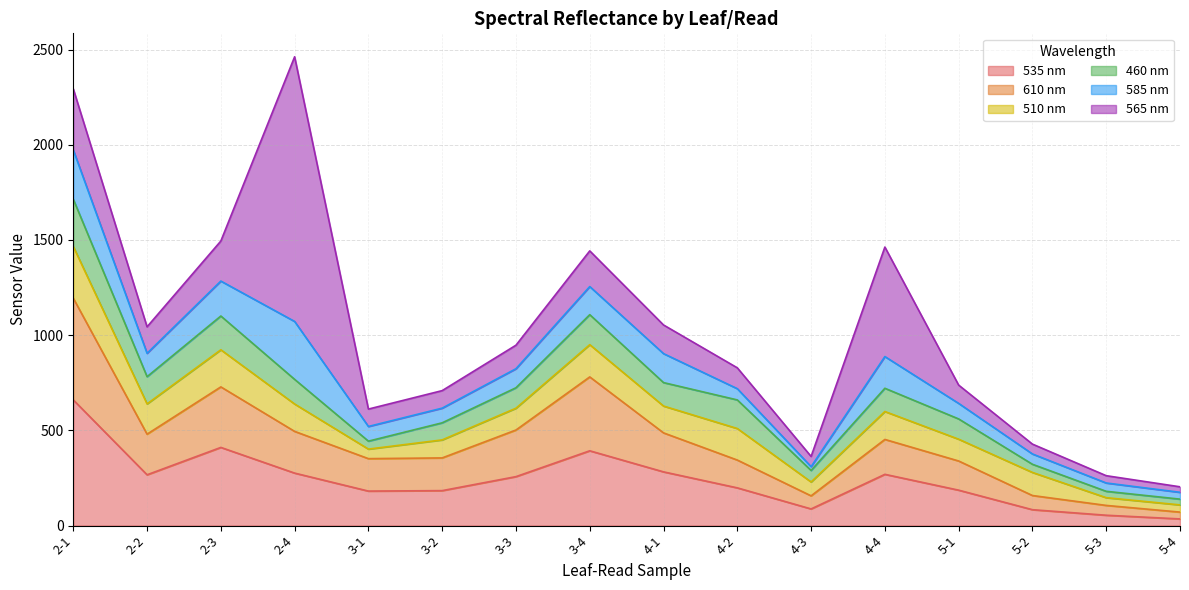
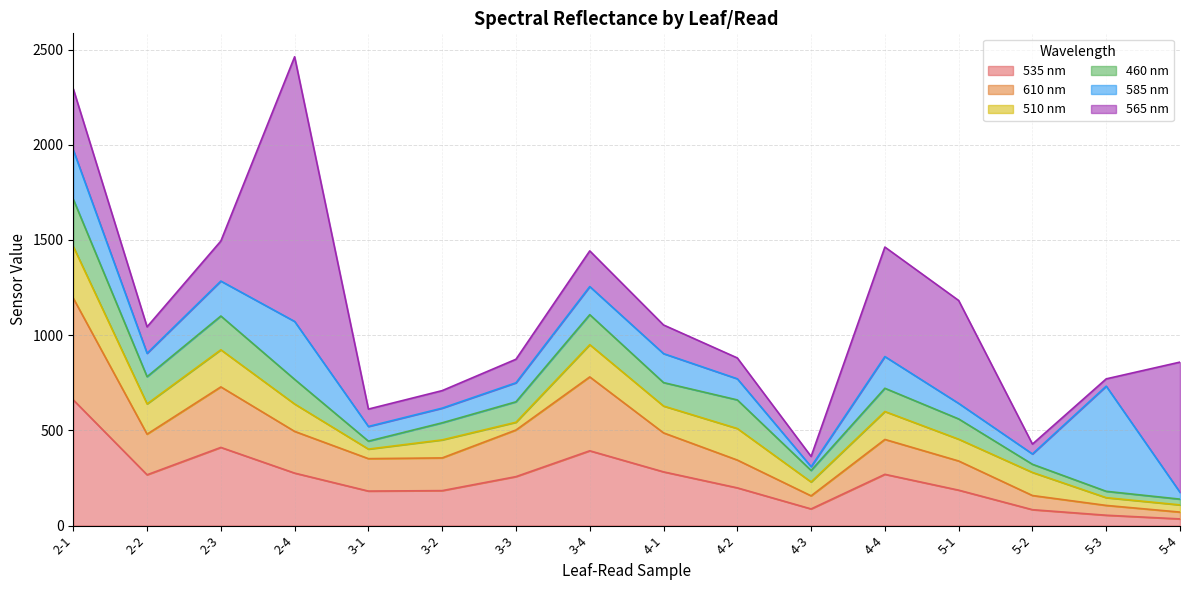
510 nm, 3-3: 110 -> 40
585 nm, 4-2: 60 -> 110
565 nm, 5-1: 100 -> 540
585 nm, 5-3: 40 -> 550
565 nm, 5-4: 30 -> 680
